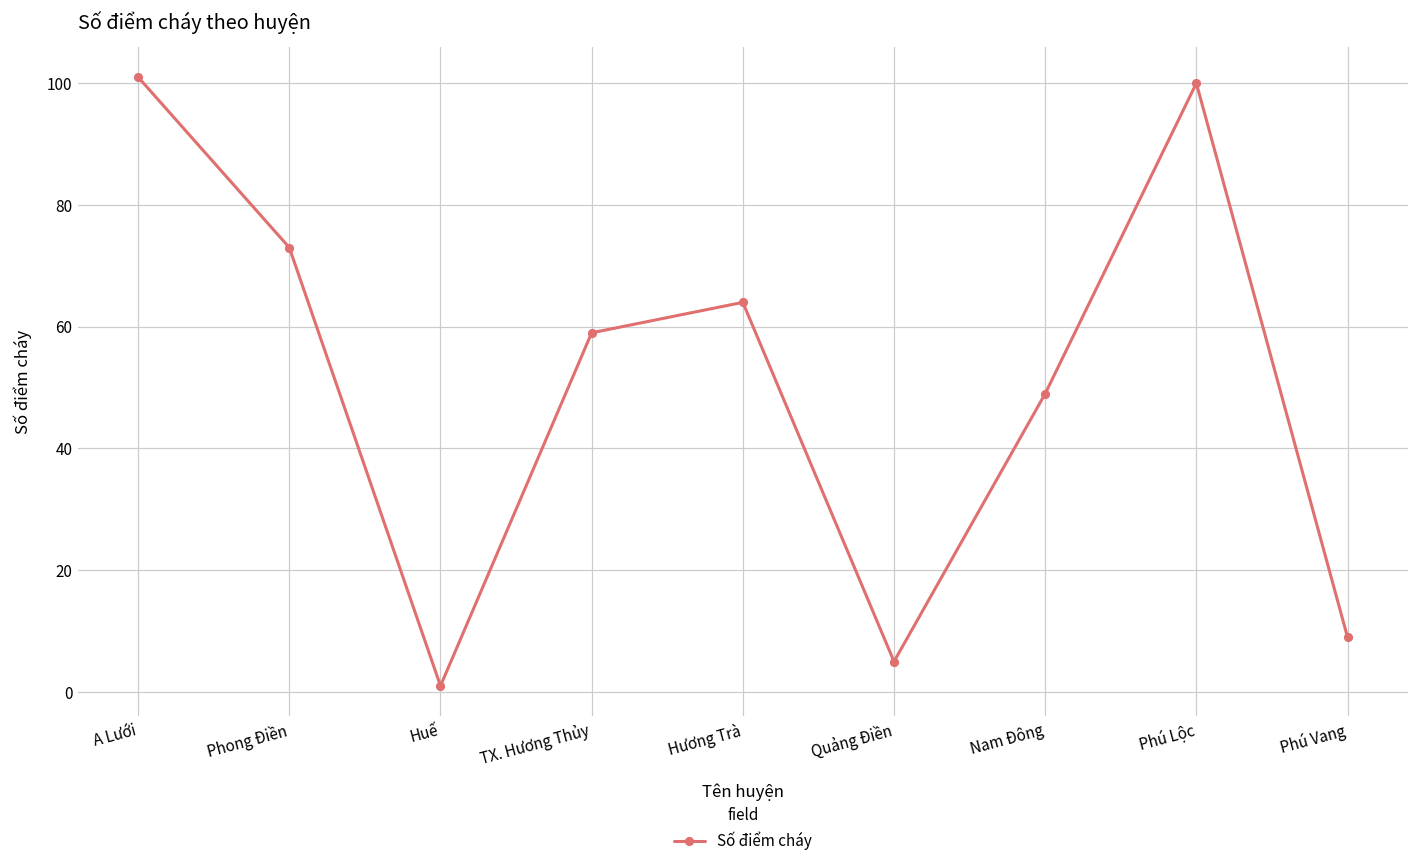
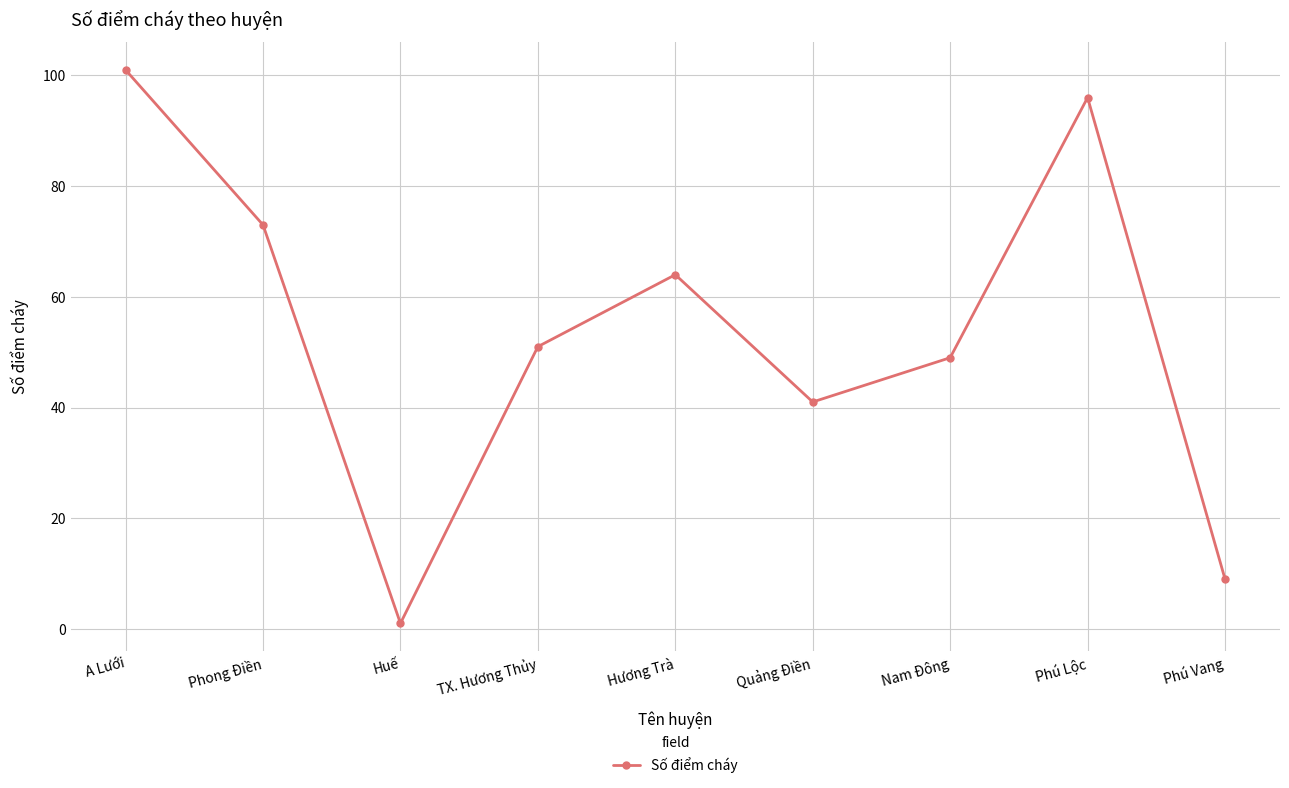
TX. Hương Thủy: 59 -> 51
Quảng Điền: 5 -> 41
Phú Lộc: 100 -> 96
